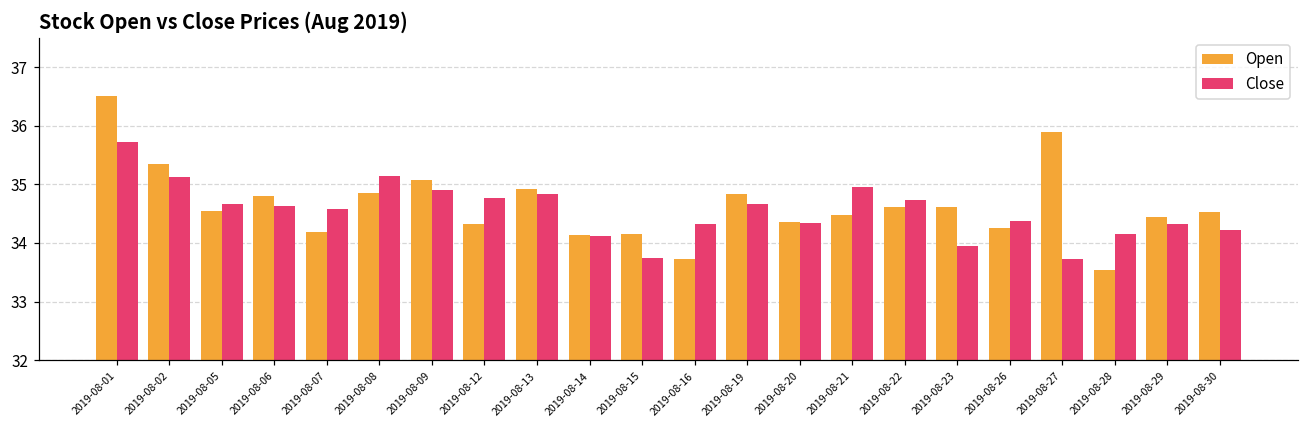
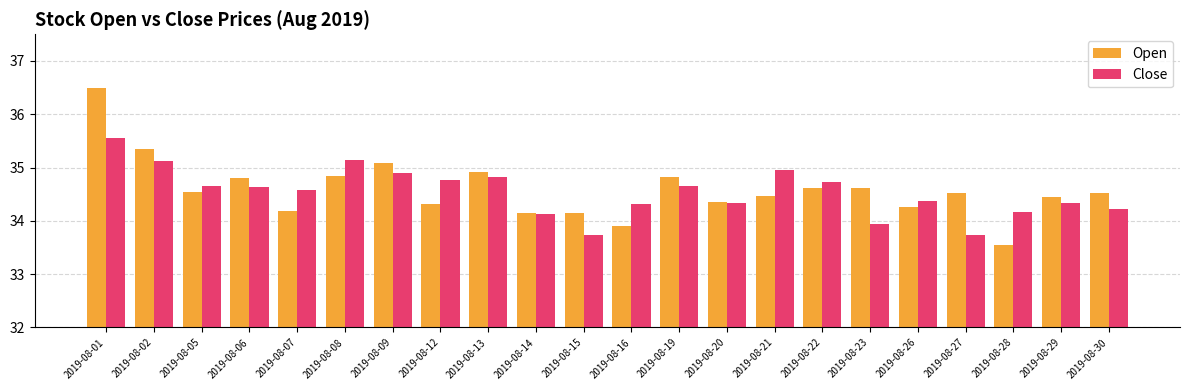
Close, 2019-08-01: 35.7 -> 35.6
Open, 2019-08-16: 33.7 -> 33.9
Open, 2019-08-27: 35.9 -> 34.5
